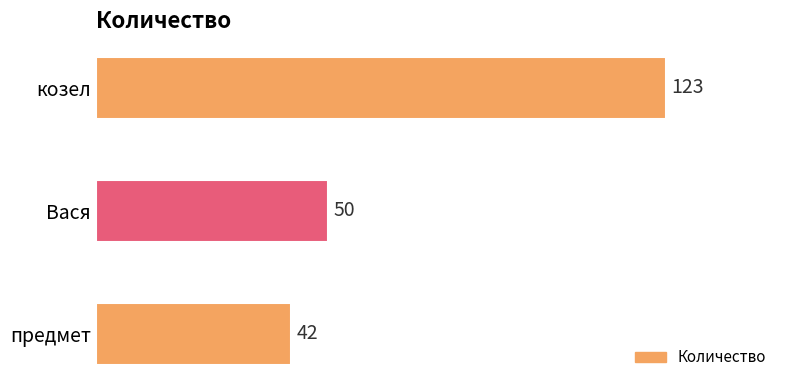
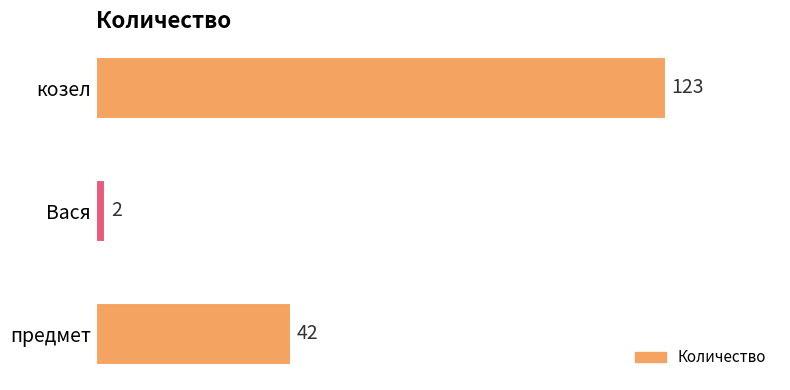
Вася: 50 -> 2
